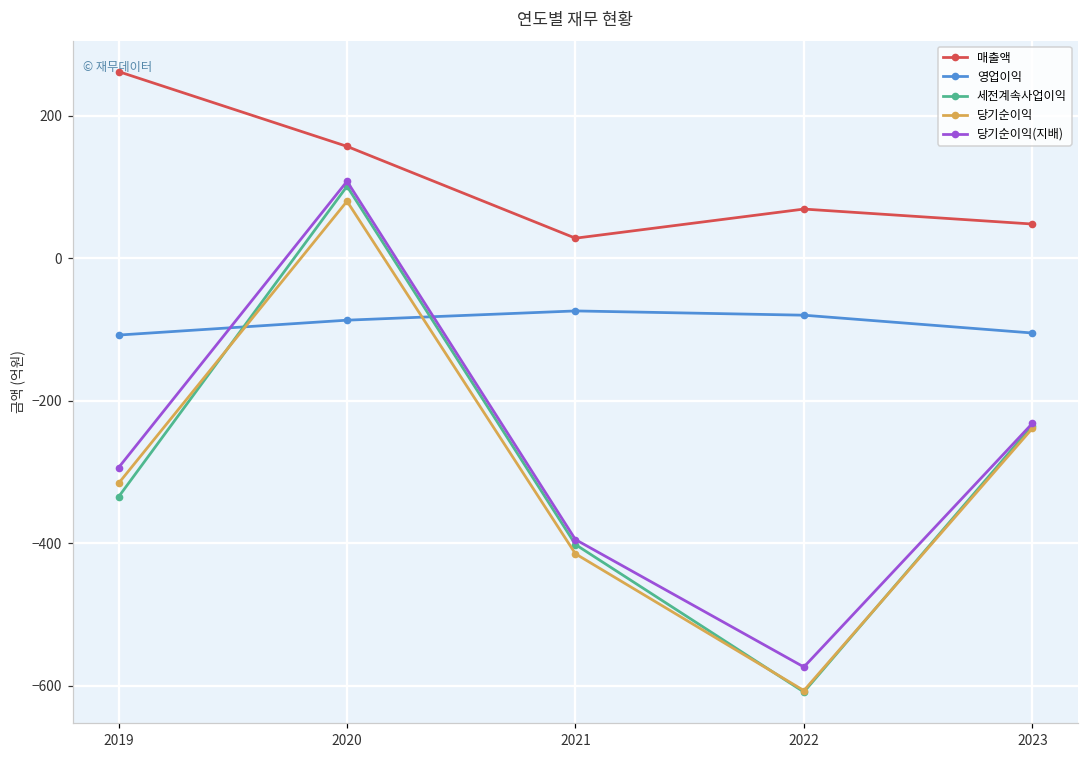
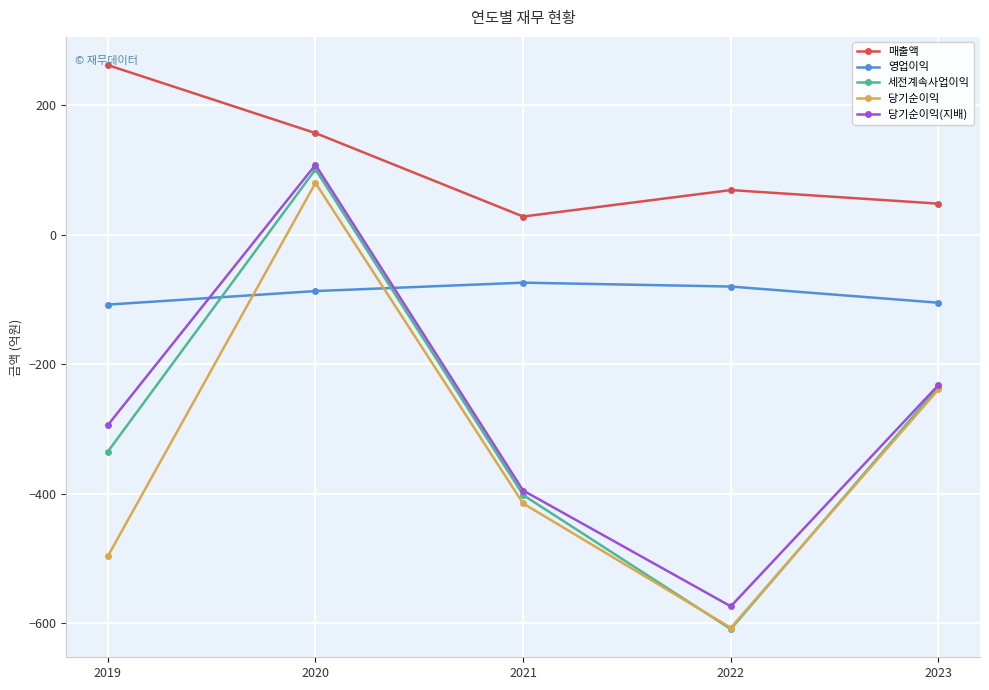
당기순이익, 2019: -320 -> -500
